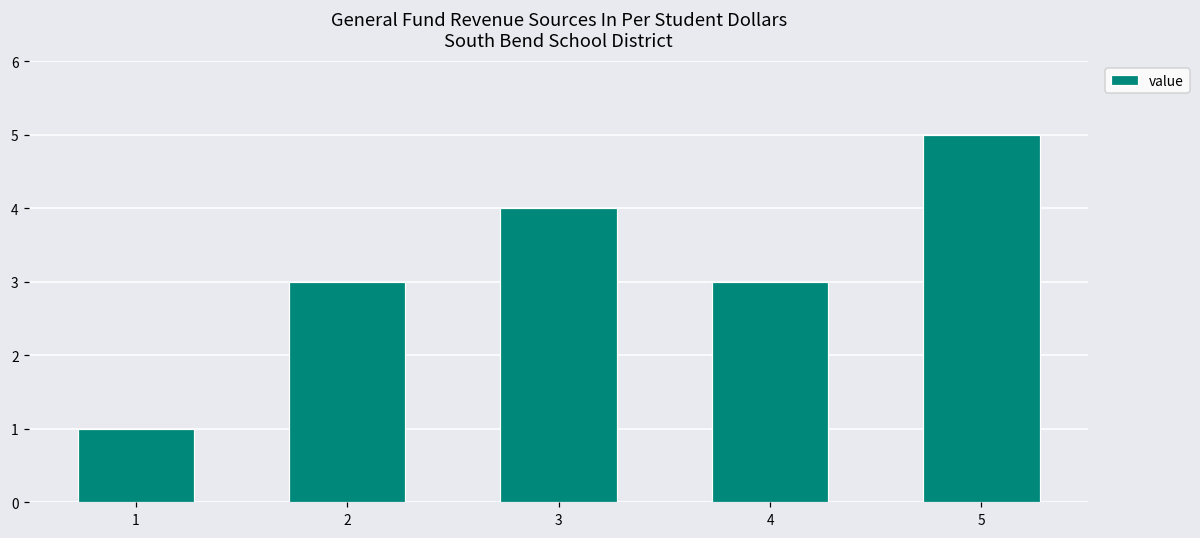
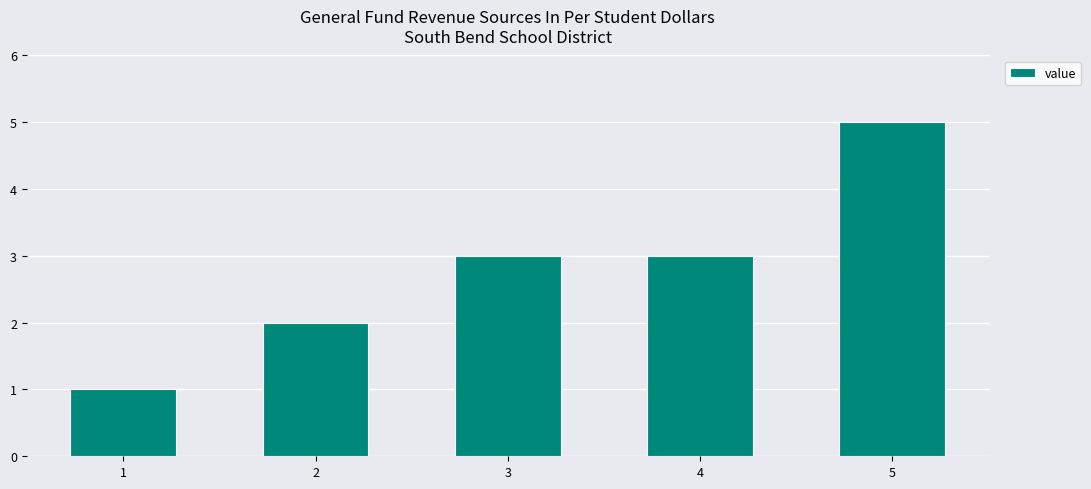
2: 3 -> 2
3: 4 -> 3
